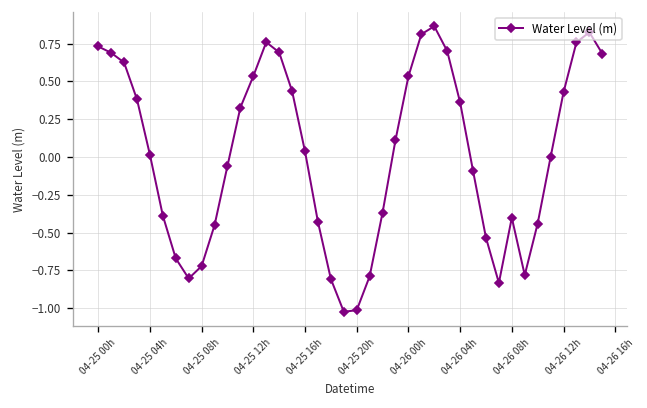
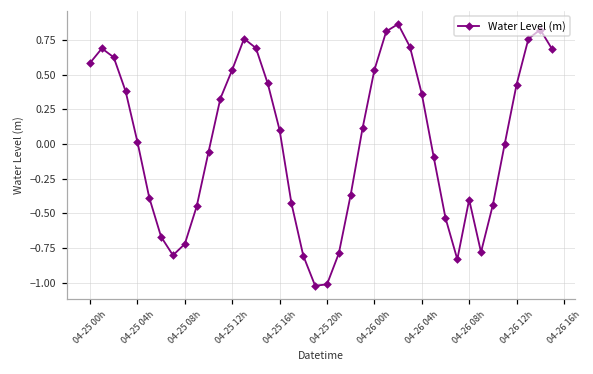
04-25 00h: 0.73 -> 0.58
04-25 16h: 0.04 -> 0.10
